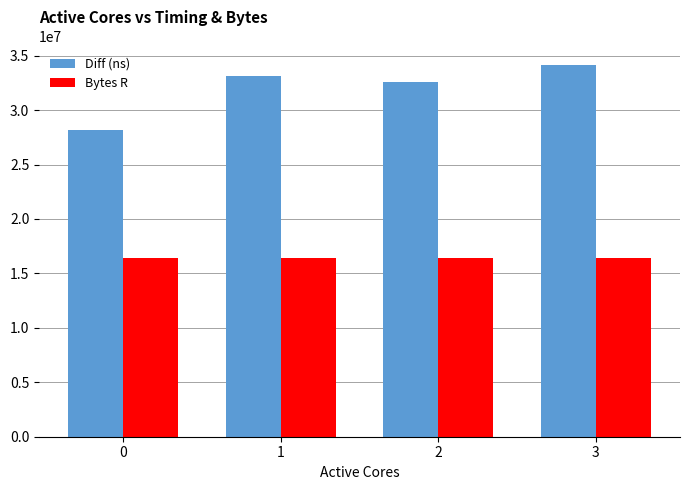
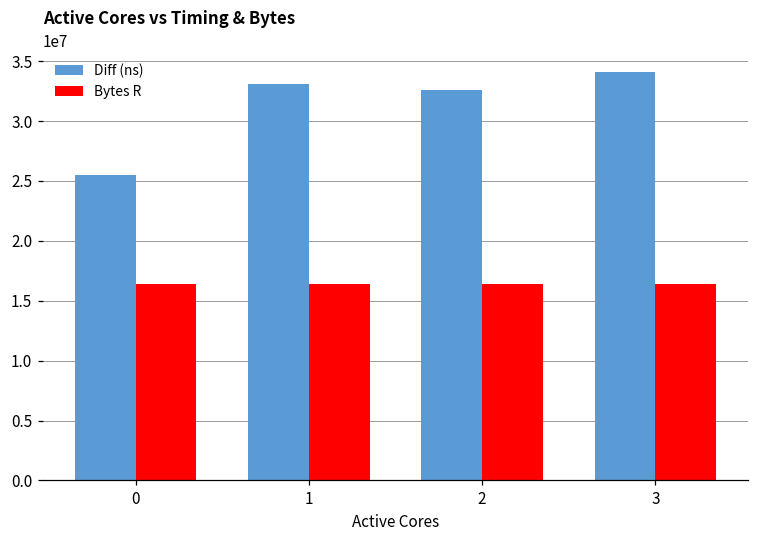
Diff (ns), 0: 28200000 -> 25500000
